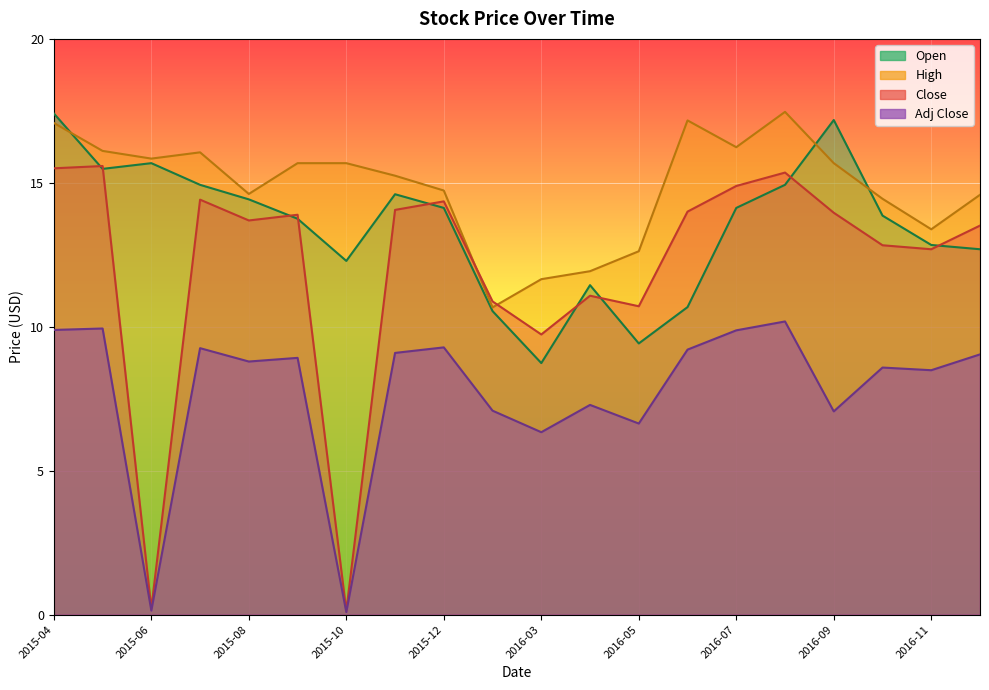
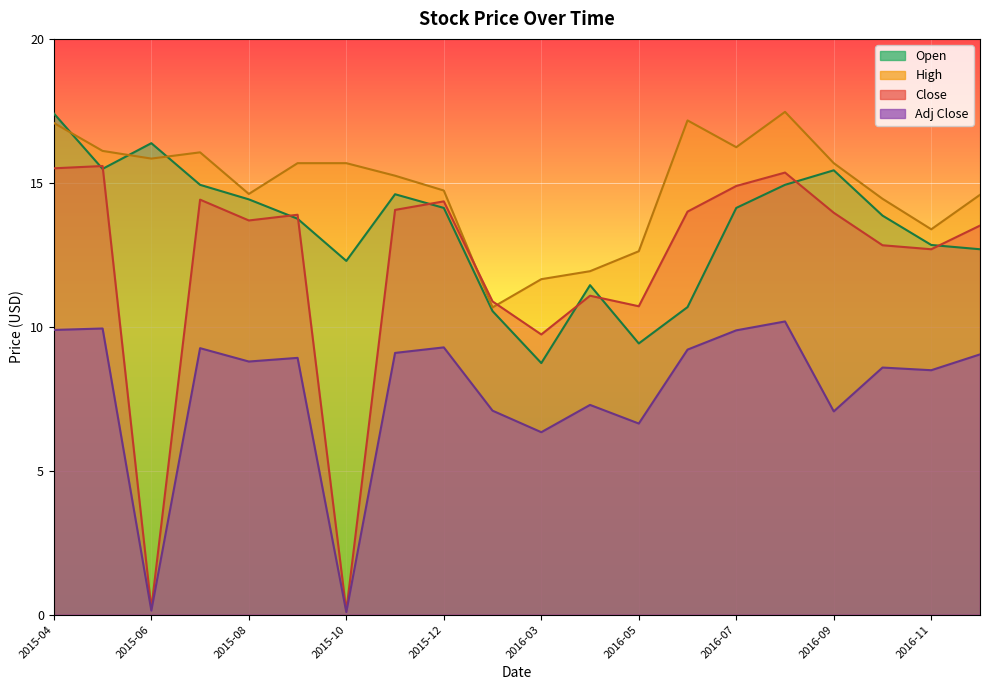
Open, 2015-06: 15.7 -> 16.4
Open, 2016-09: 17.2 -> 15.4
